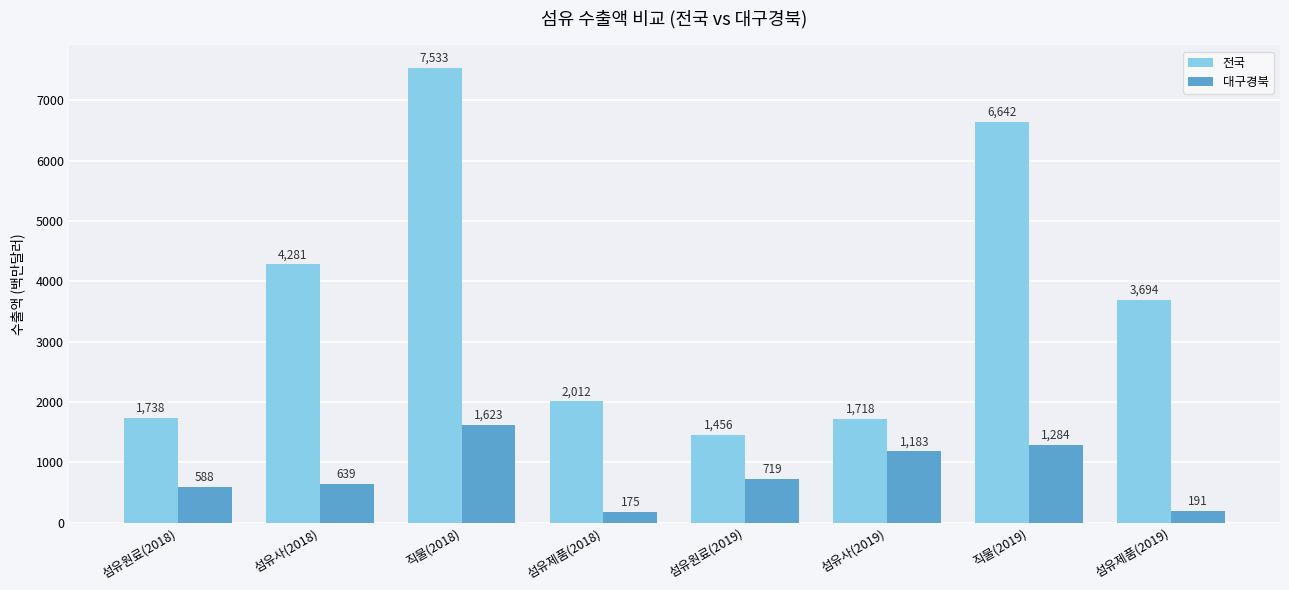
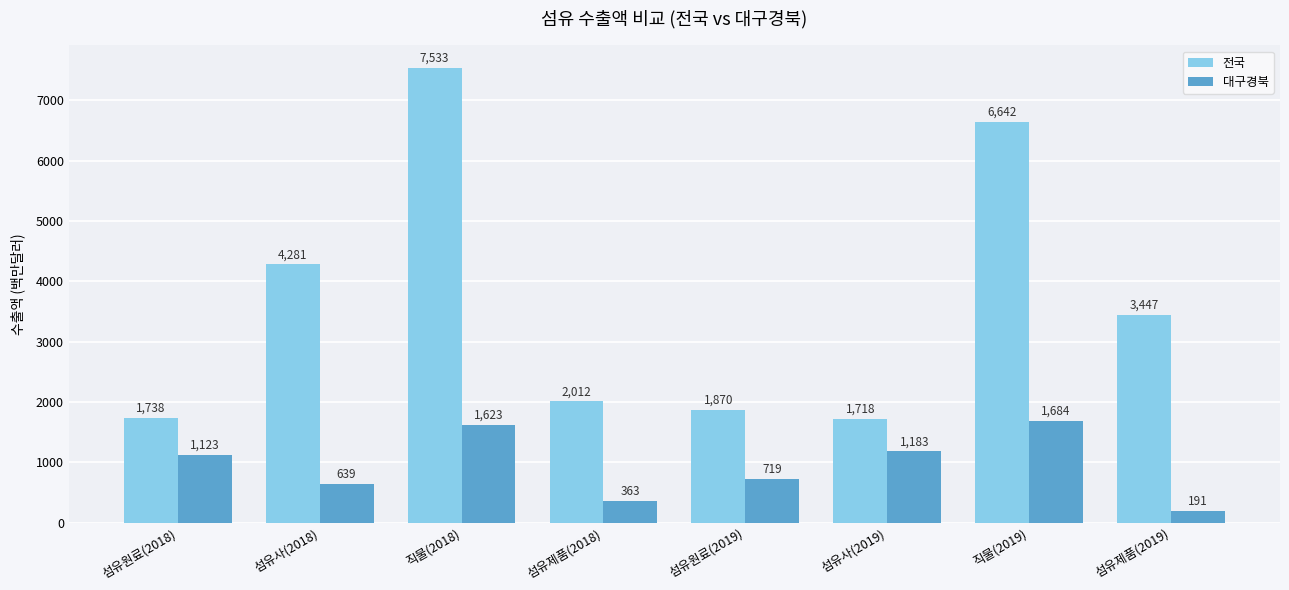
대구경북, 섬유원료(2018): 588 -> 1,123
대구경북, 섬유제품(2018): 175 -> 363
전국, 섬유원료(2019): 1,456 -> 1,870
대구경북, 직물(2019): 1,284 -> 1,684
전국, 섬유제품(2019): 3,694 -> 3,447
